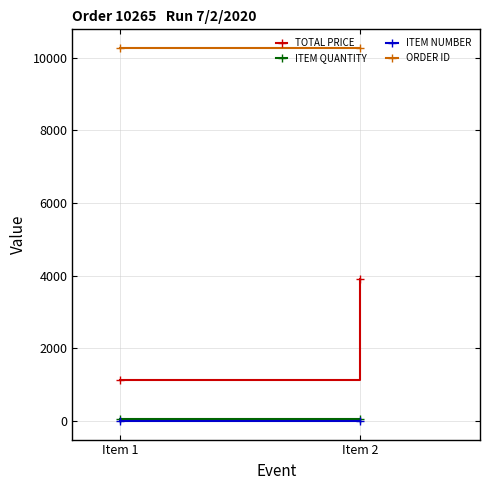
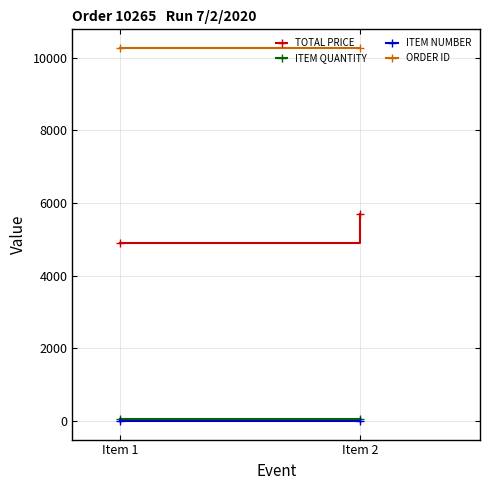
TOTAL PRICE, Item 1: 1100 -> 4900
TOTAL PRICE, Item 2: 3900 -> 5700
